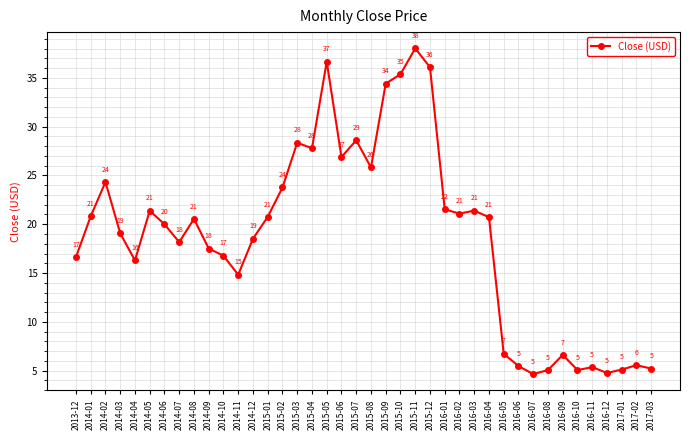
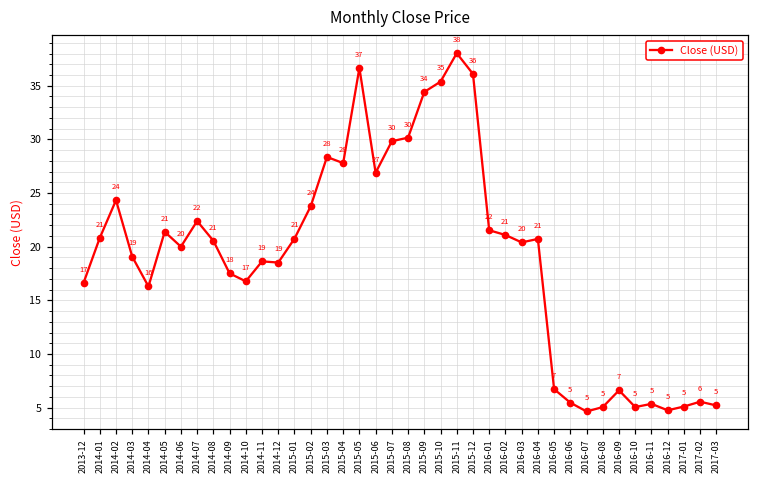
2014-07: 18 -> 22
2014-11: 15 -> 19
2015-07: 29 -> 30
2015-08: 26 -> 30
2016-03: 21 -> 20
